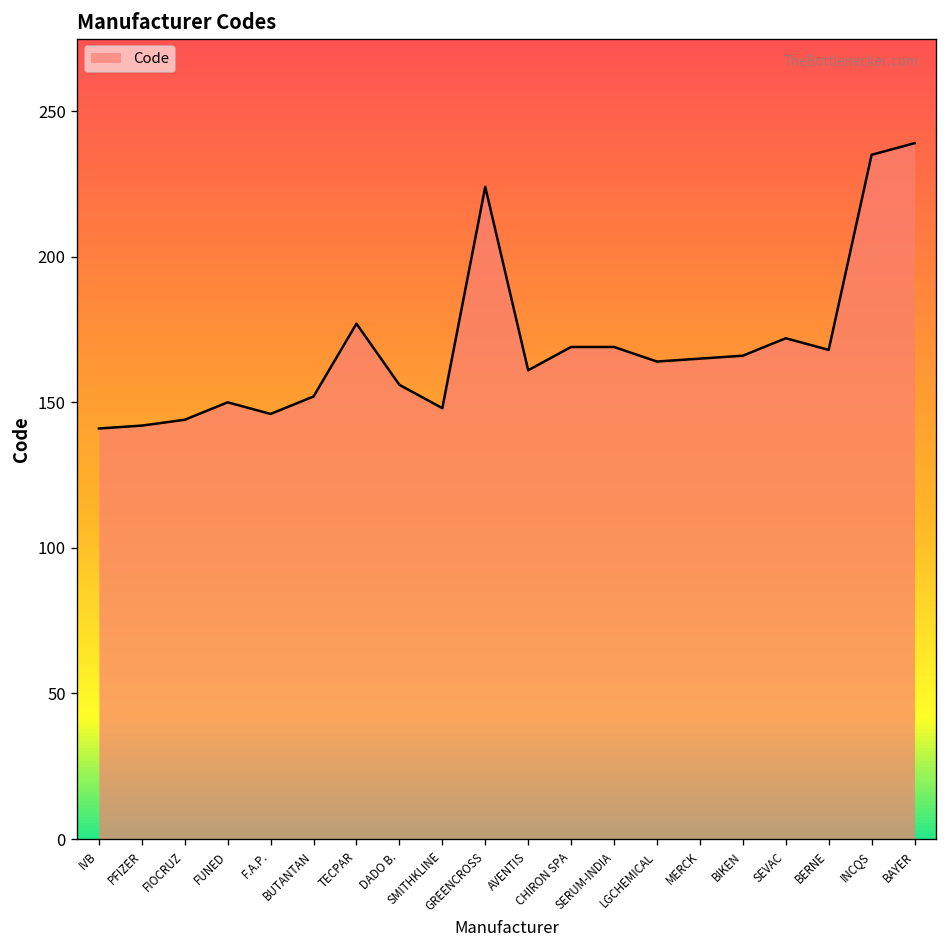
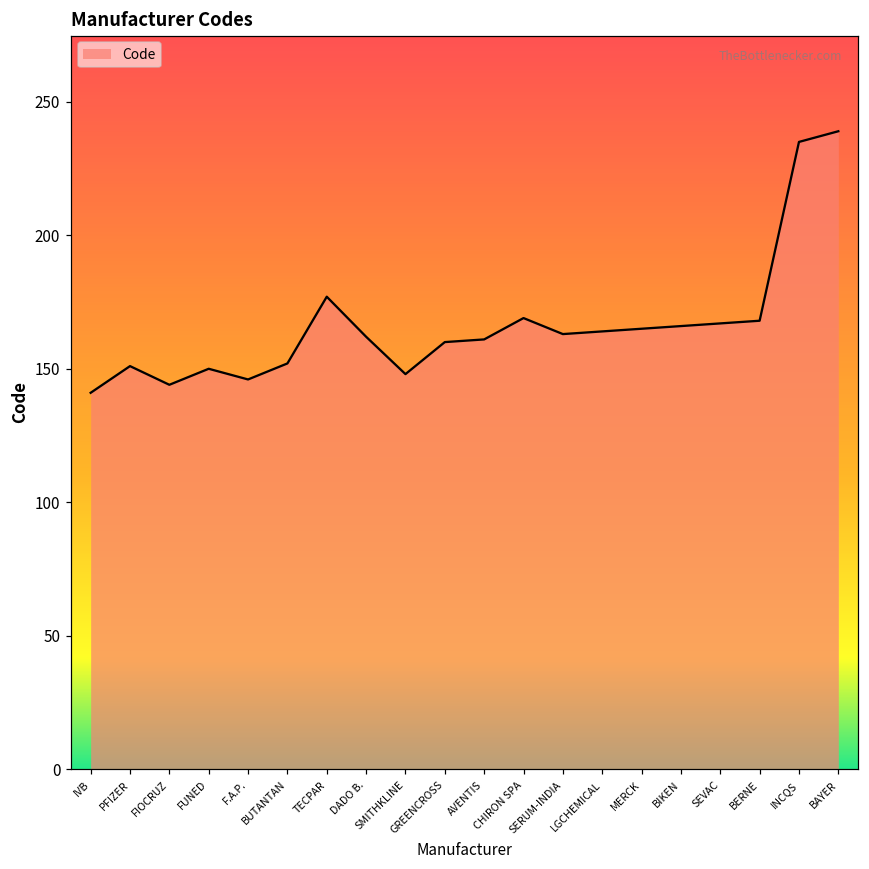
PFIZER: 142 -> 151
DADO B.: 156 -> 162
GREENCROSS: 224 -> 160
SERUM-INDIA: 169 -> 163
SEVAC: 172 -> 167
